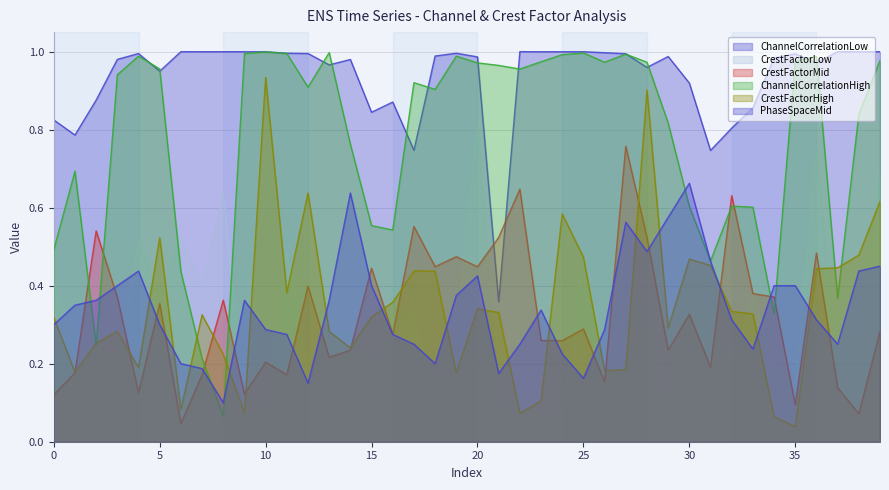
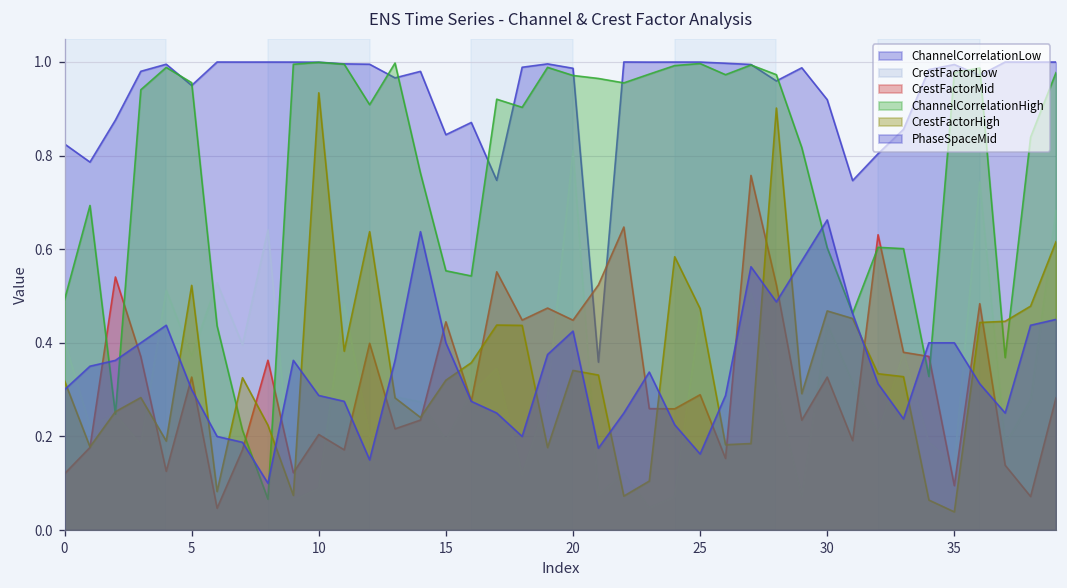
CrestFactorMid, 5: 0.35 -> 0.33
